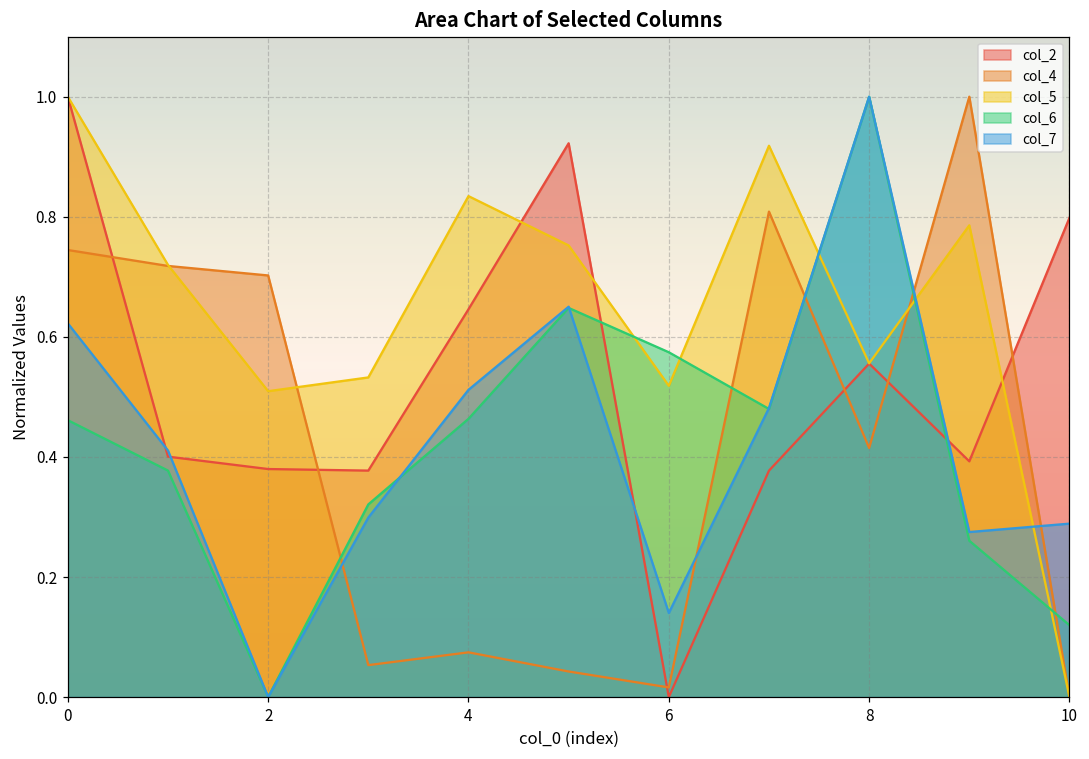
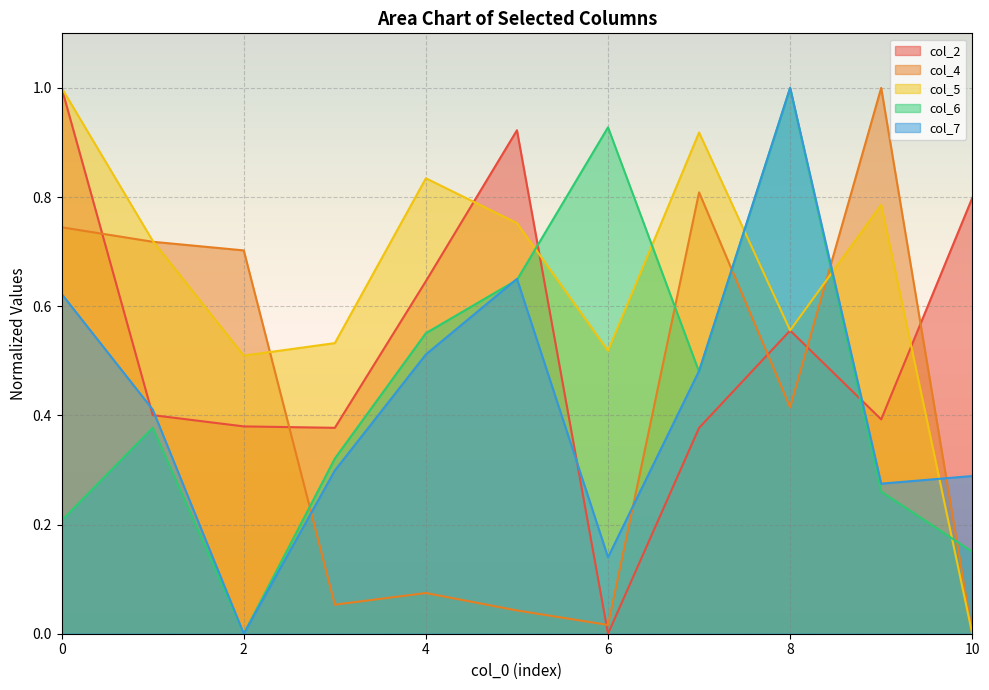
col_6, 0: 0.46 -> 0.21
col_6, 4: 0.46 -> 0.55
col_6, 6: 0.57 -> 0.93
col_6, 10: 0.12 -> 0.15
